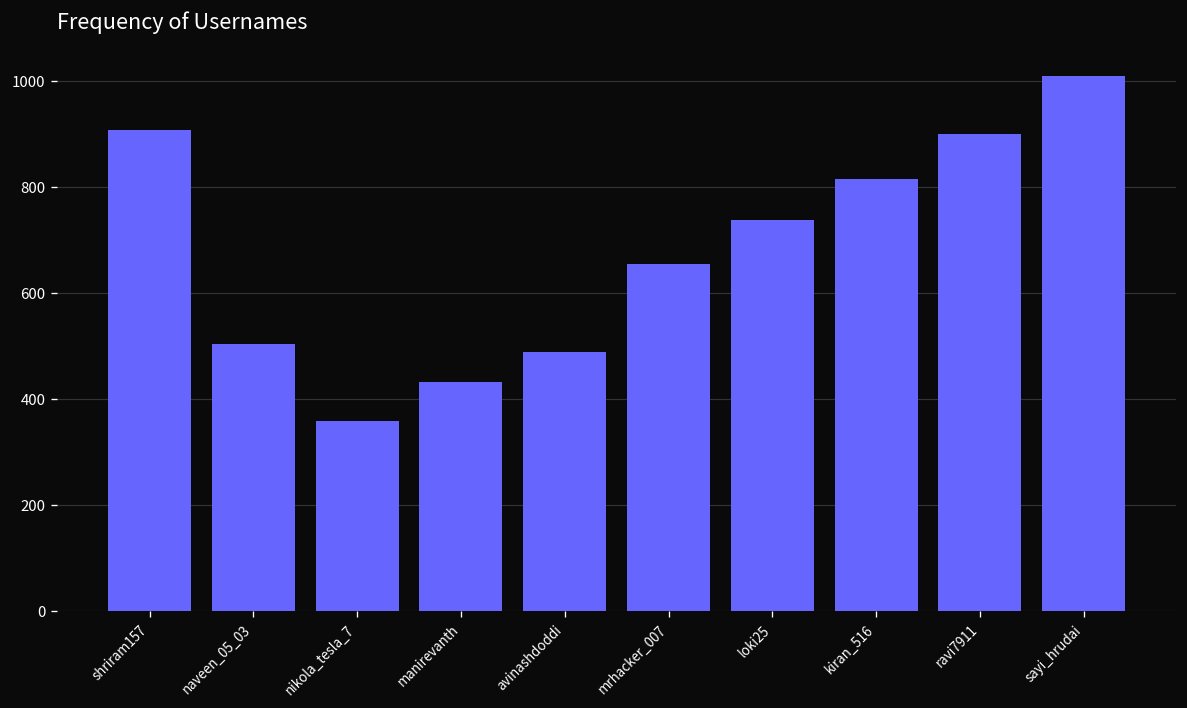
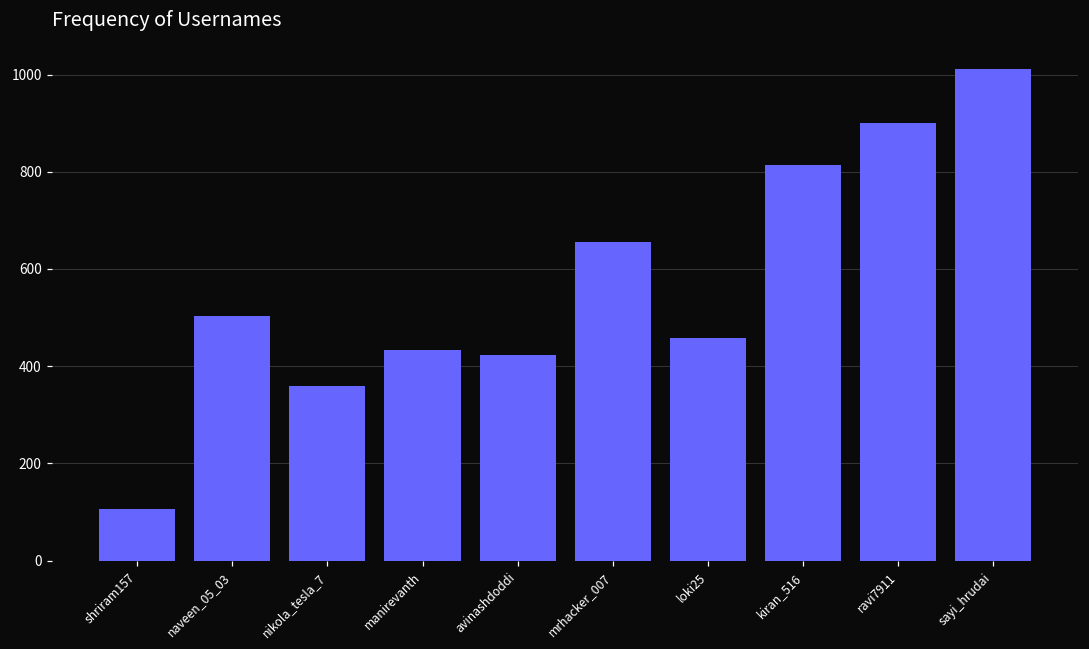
shriram157: 910 -> 110
avinashdoddi: 490 -> 420
loki25: 740 -> 460
